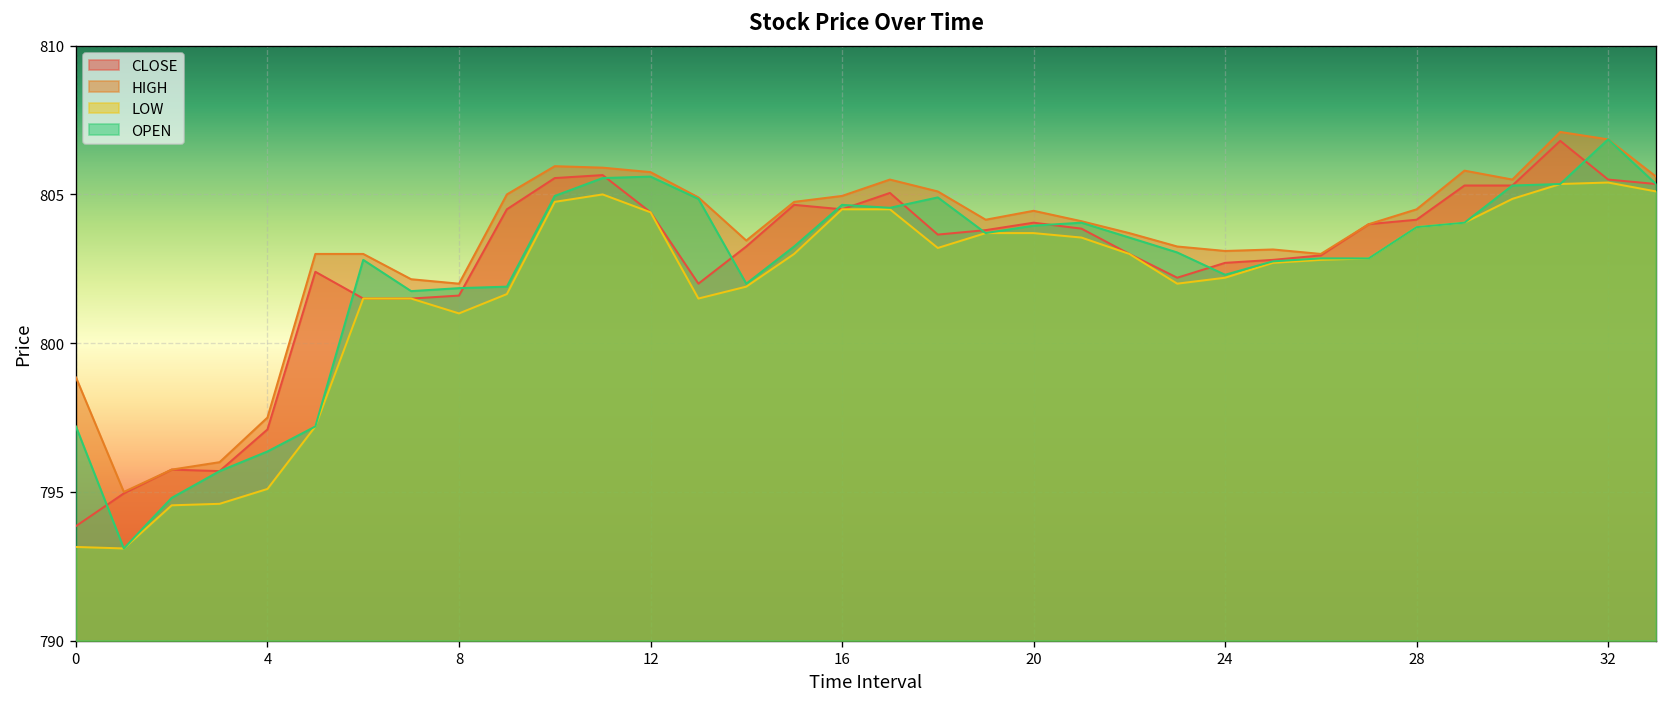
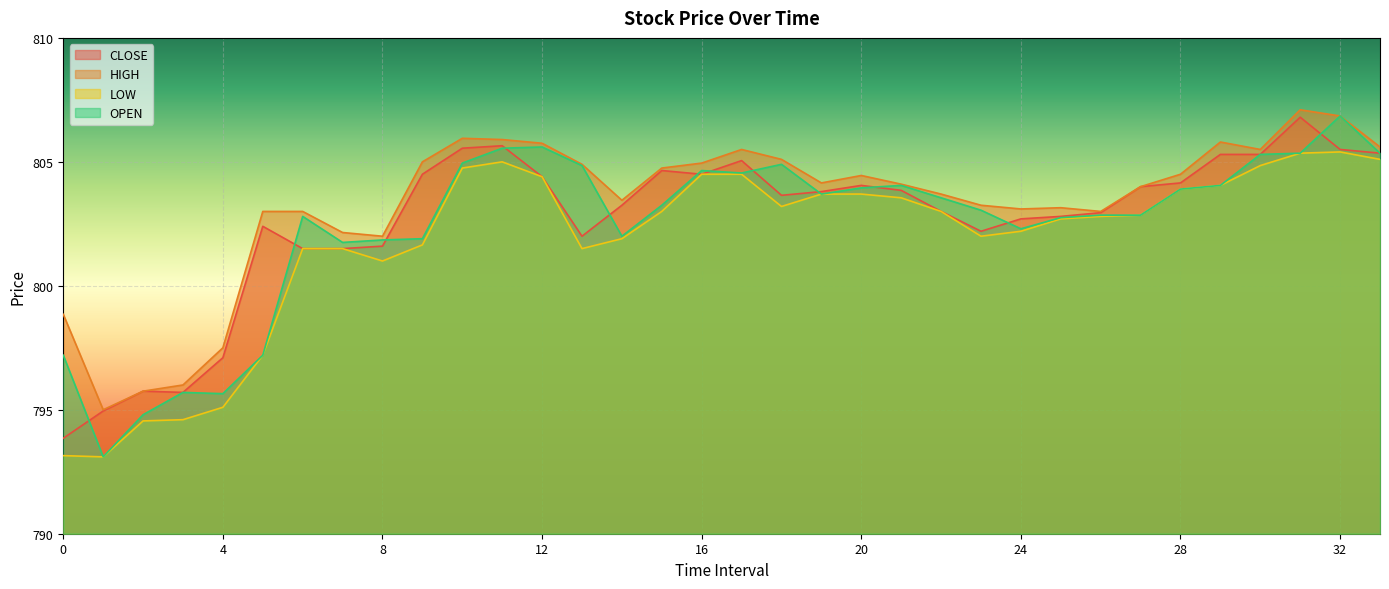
OPEN, 4: 796.4 -> 795.7
